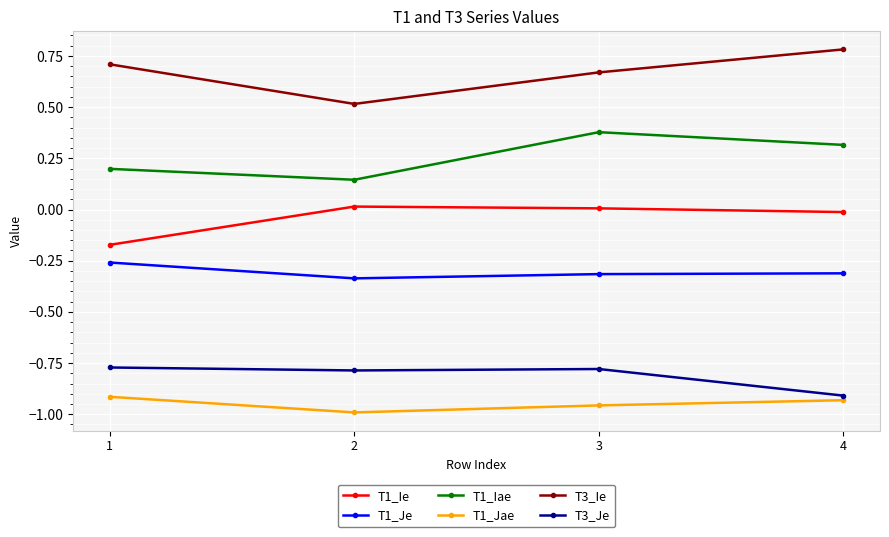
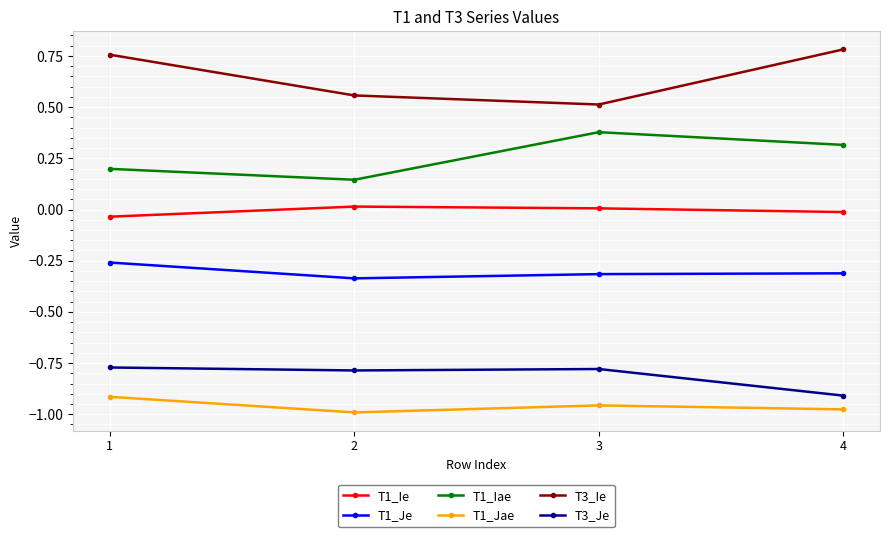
T1_Ie, 1: -0.17 -> -0.04
T3_Ie, 1: 0.71 -> 0.76
T3_Ie, 2: 0.52 -> 0.56
T3_Ie, 3: 0.67 -> 0.51
T1_Jae, 4: -0.93 -> -0.98
